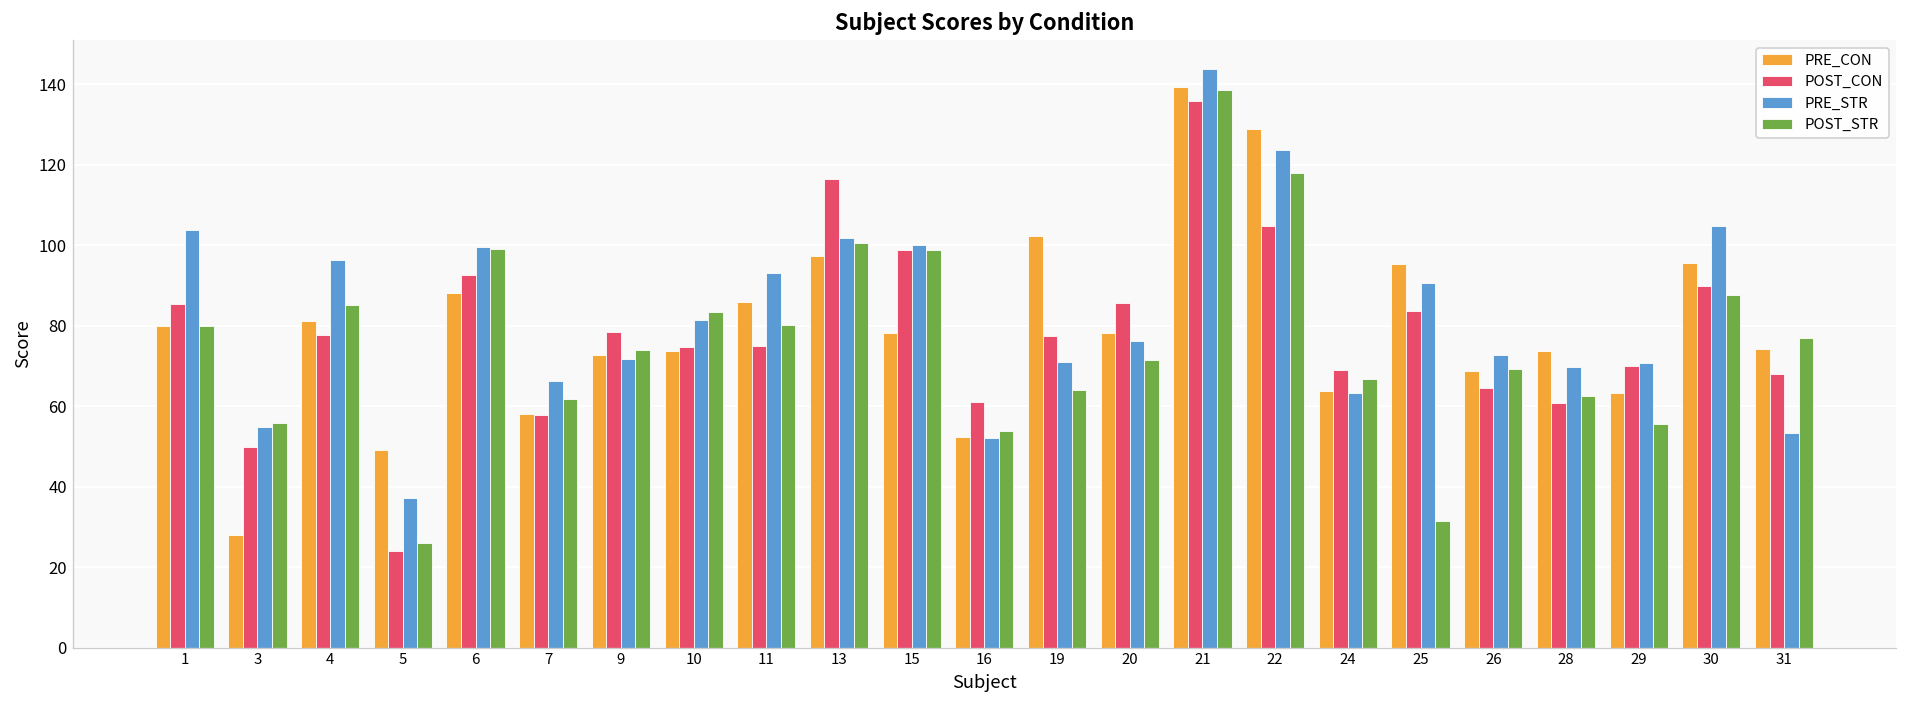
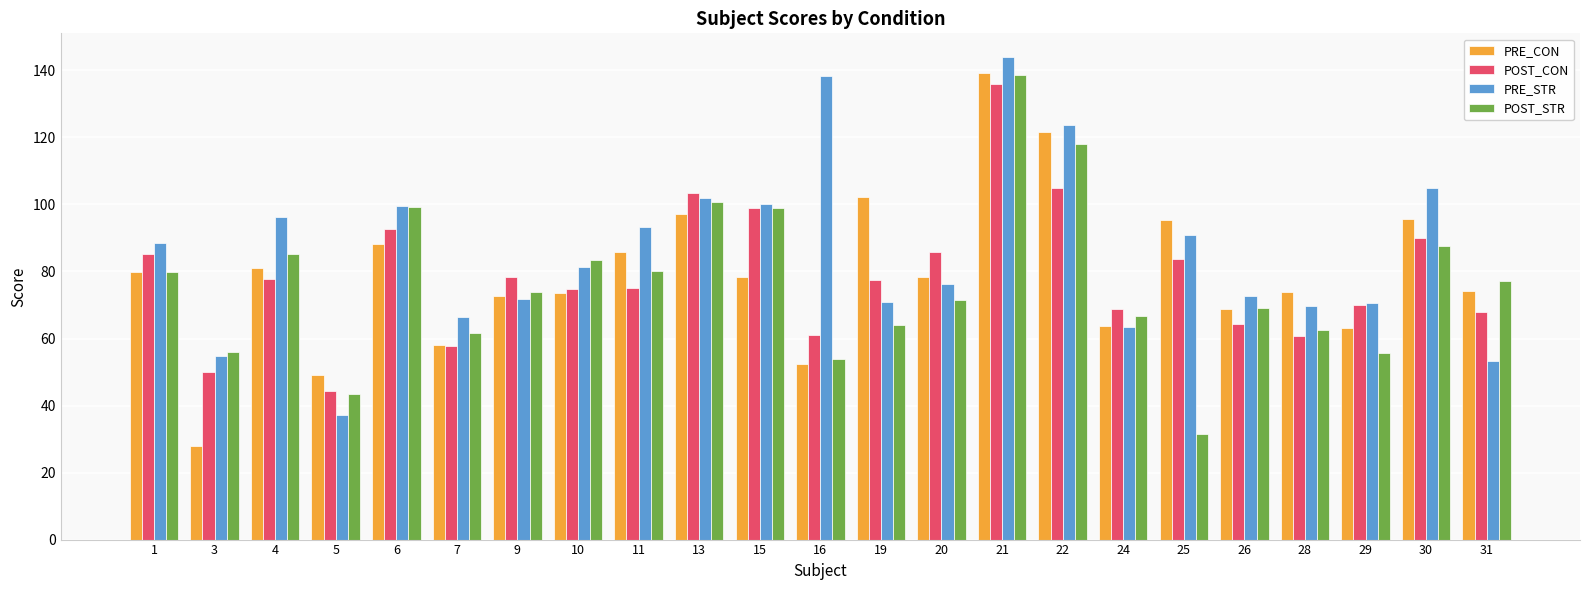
PRE_STR, 1: 104 -> 88
POST_CON, 5: 24 -> 44
POST_STR, 5: 26 -> 43
POST_CON, 13: 117 -> 103
PRE_STR, 16: 52 -> 138
PRE_CON, 22: 129 -> 122
